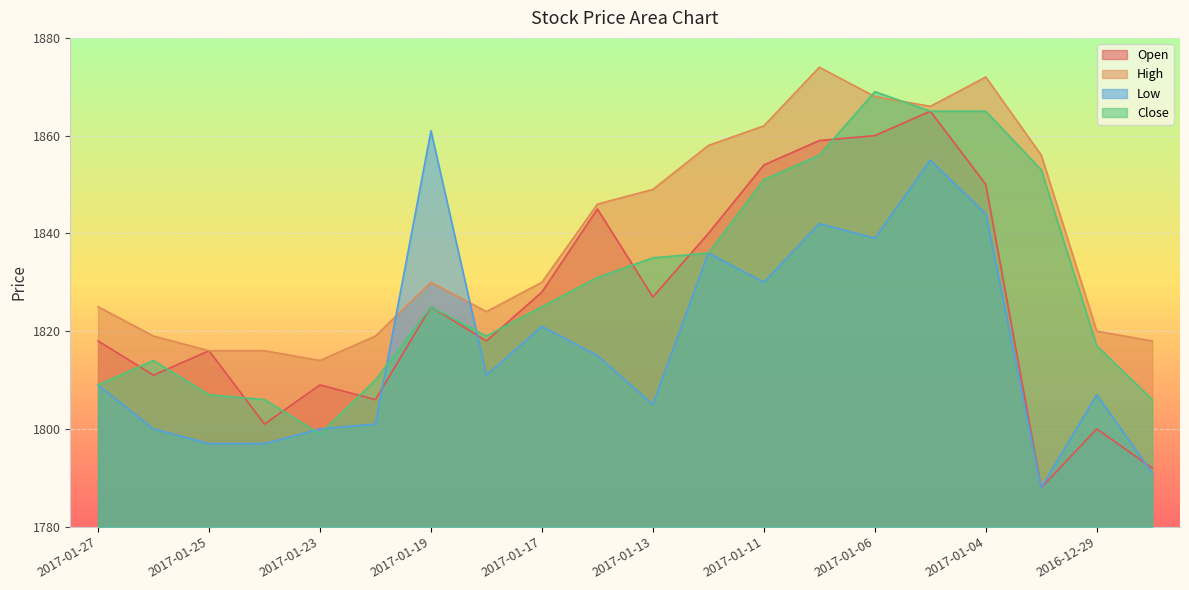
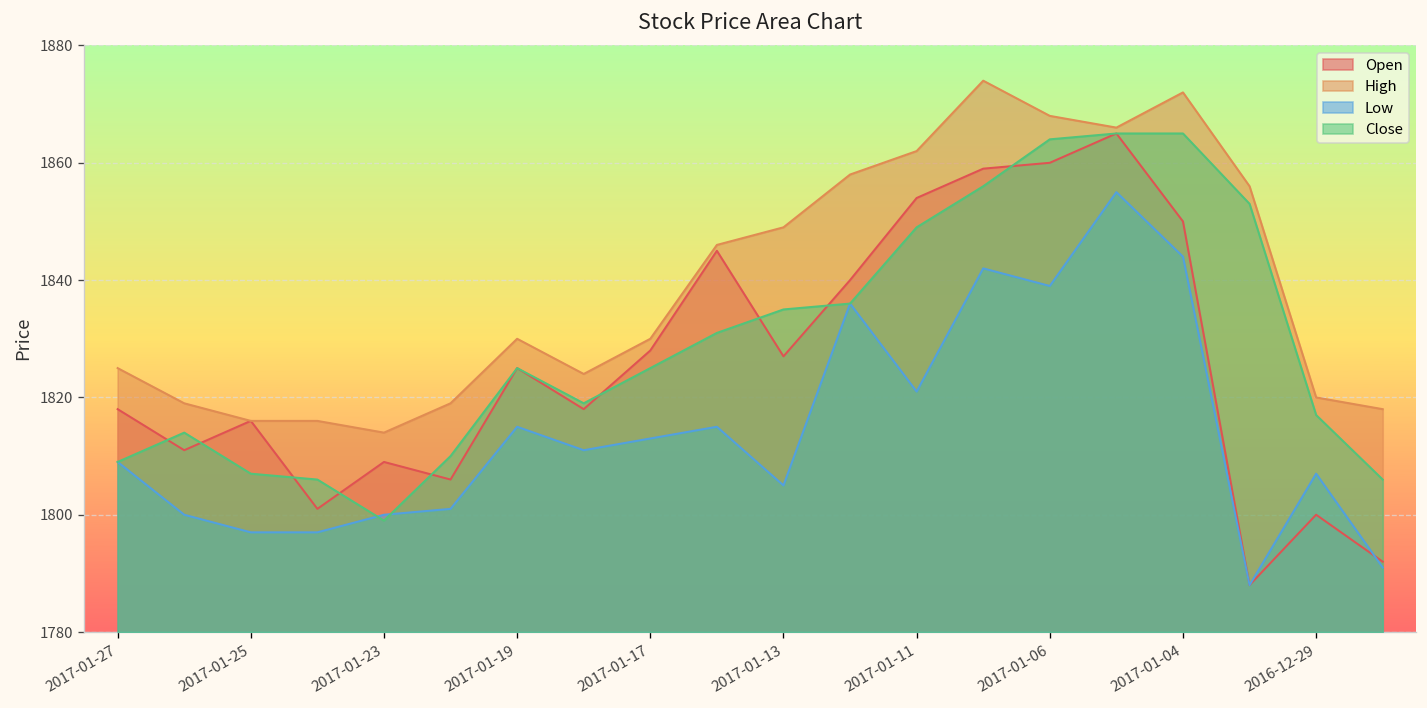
Low, 2017-01-19: 1861 -> 1815
Low, 2017-01-17: 1821 -> 1813
Low, 2017-01-11: 1830 -> 1821
Close, 2017-01-11: 1851 -> 1849
Close, 2017-01-06: 1869 -> 1864
